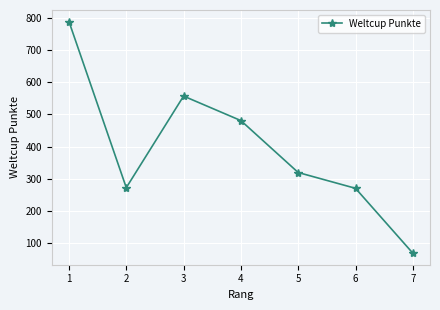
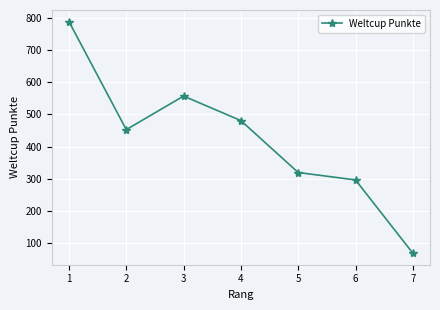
2: 270 -> 450
6: 270 -> 300
